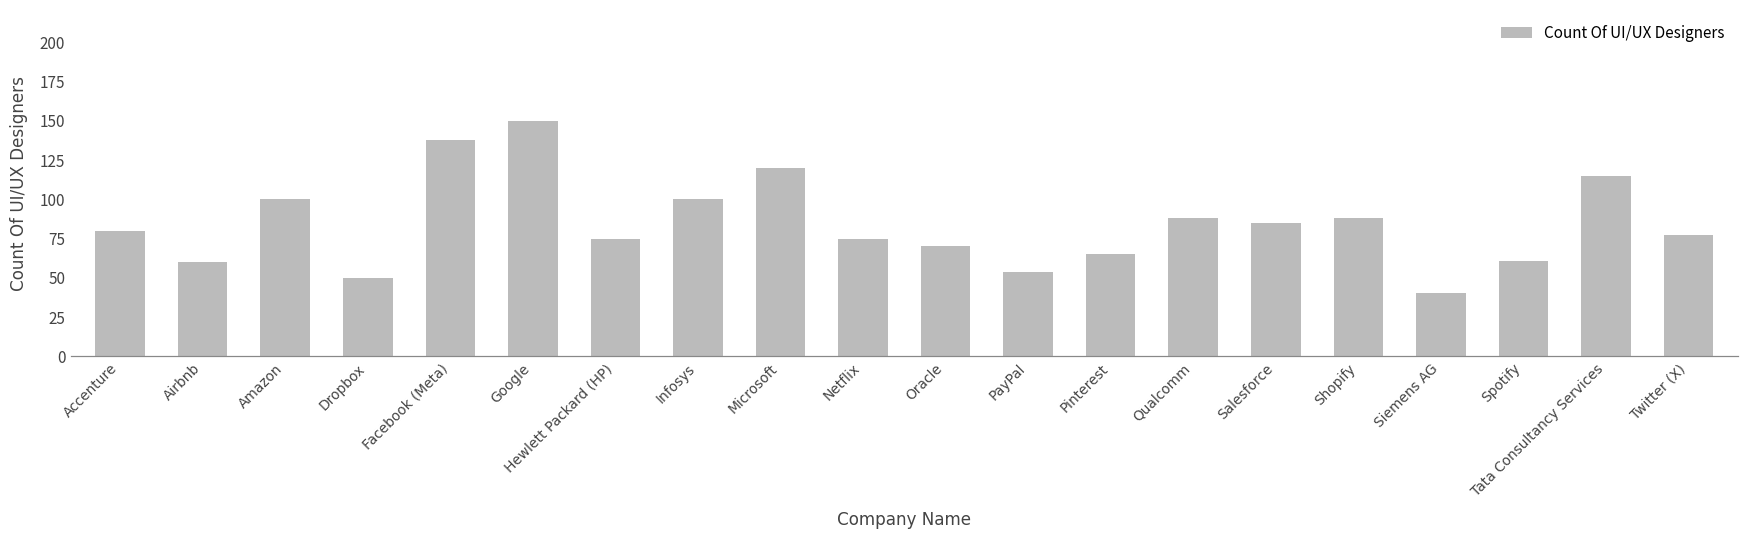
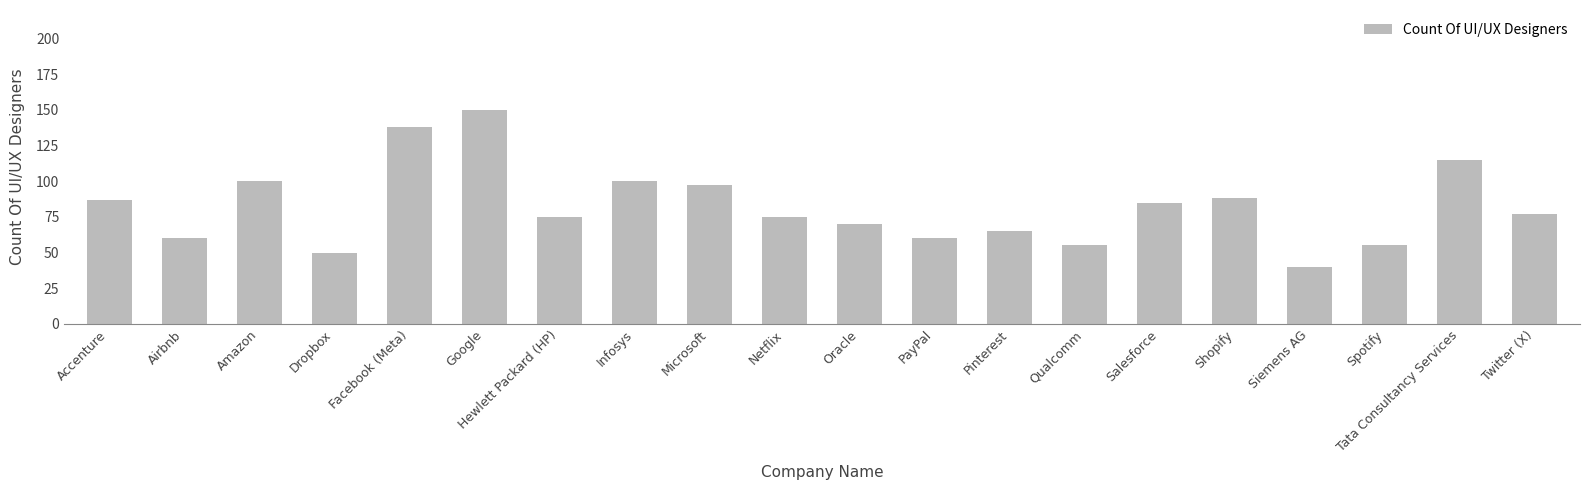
Accenture: 80 -> 87
Microsoft: 120 -> 97
PayPal: 54 -> 60
Qualcomm: 88 -> 55
Spotify: 61 -> 55
